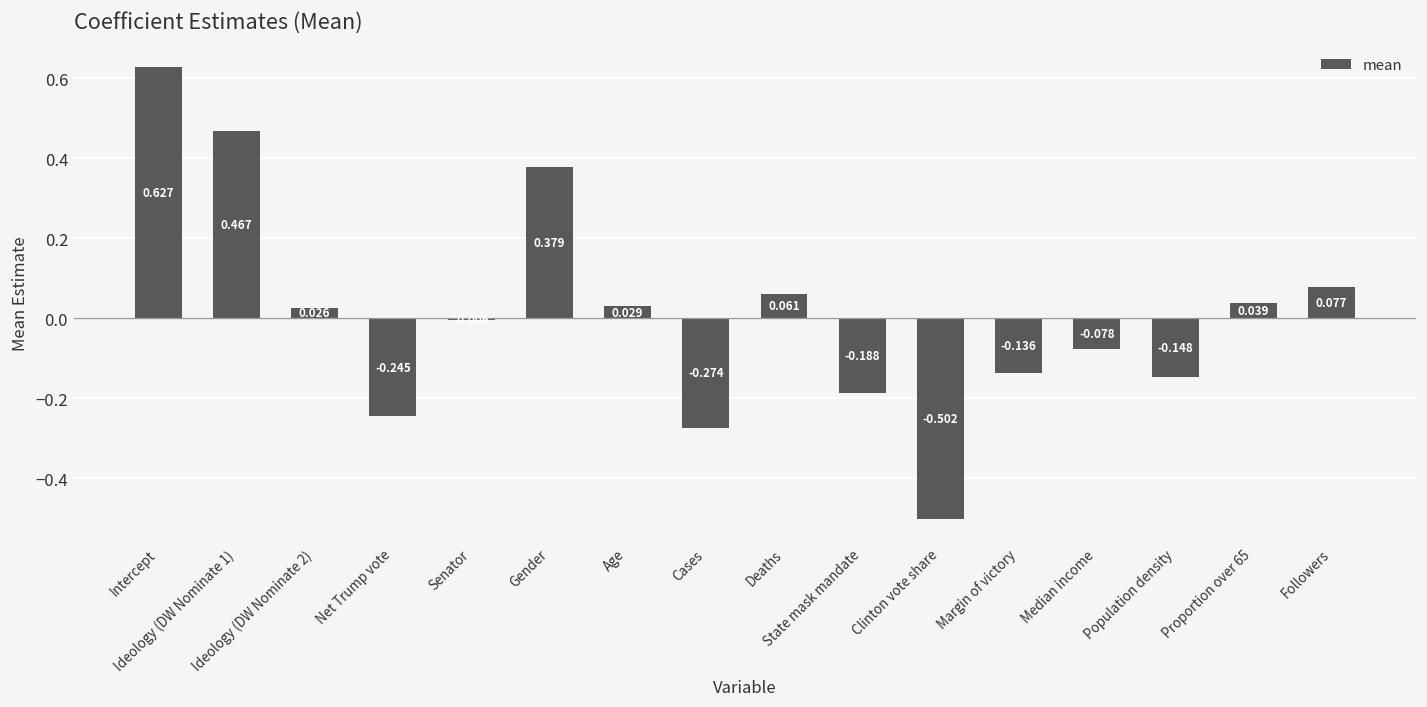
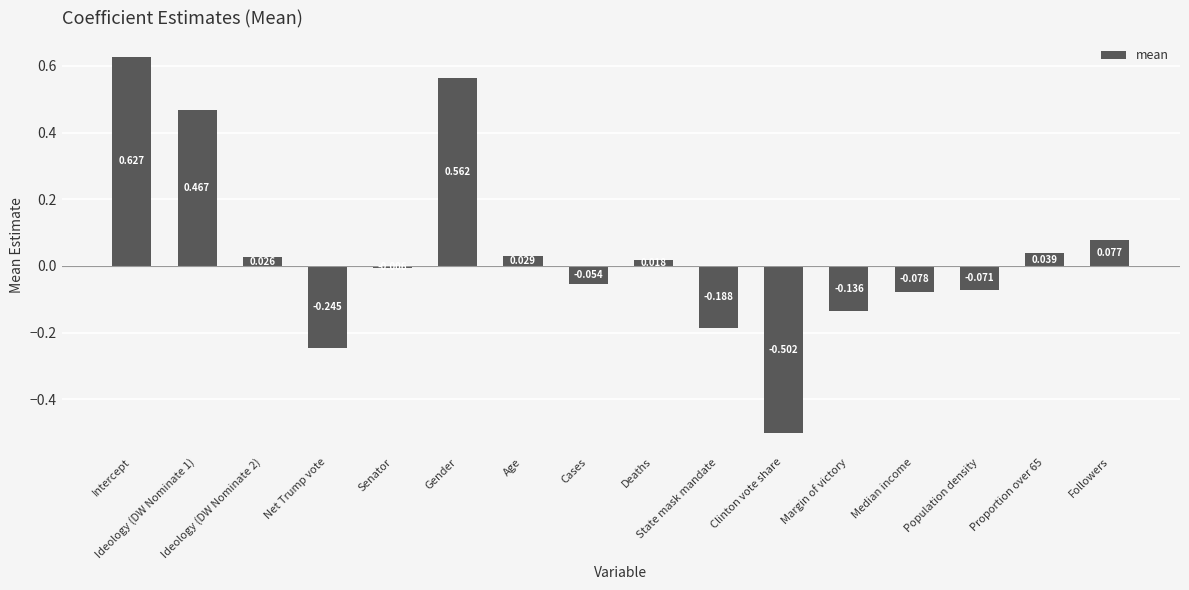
Gender: 0.379 -> 0.562
Cases: -0.274 -> -0.054
Deaths: 0.061 -> 0.018
Population density: -0.148 -> -0.071
